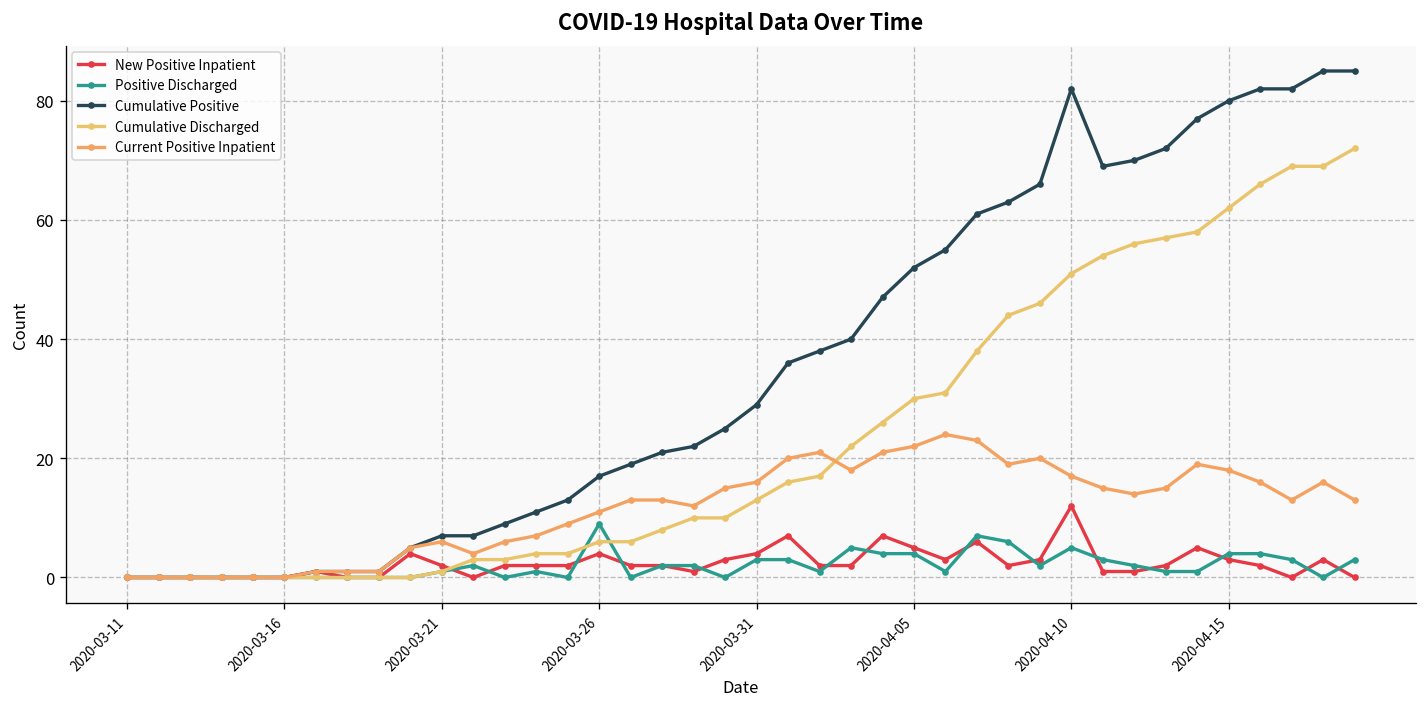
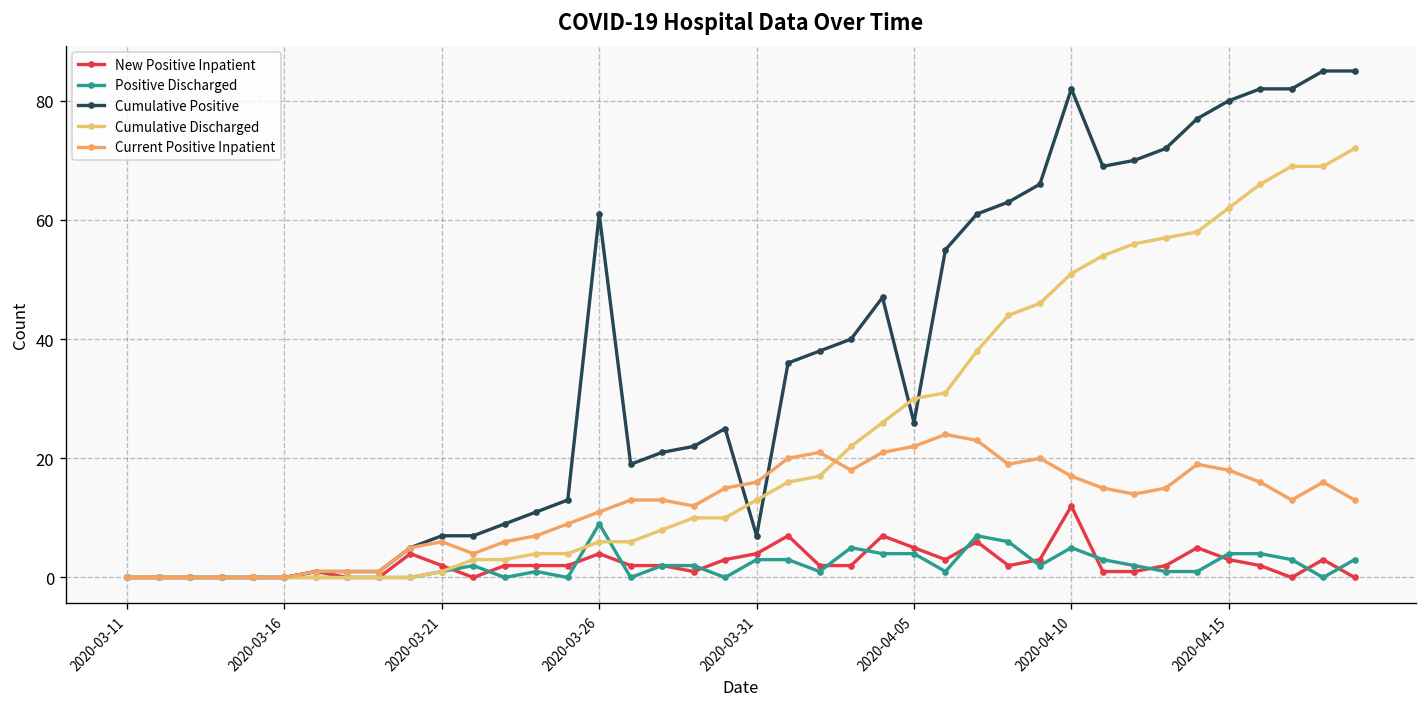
Cumulative Positive, 2020-03-26: 17 -> 61
Cumulative Positive, 2020-03-31: 29 -> 7
Cumulative Positive, 2020-04-05: 52 -> 26
